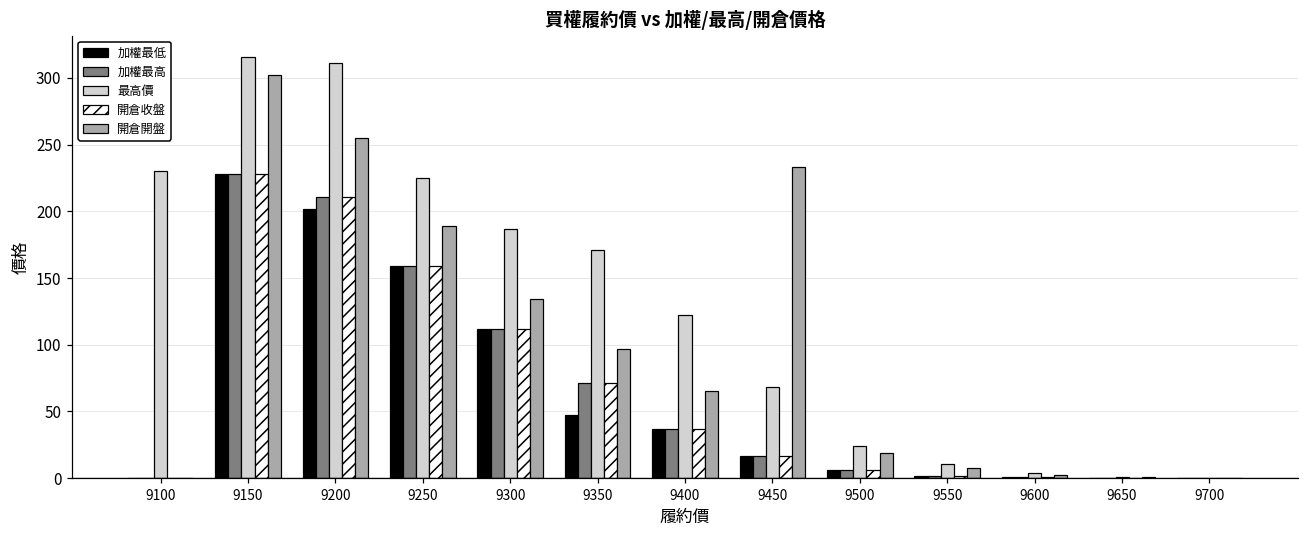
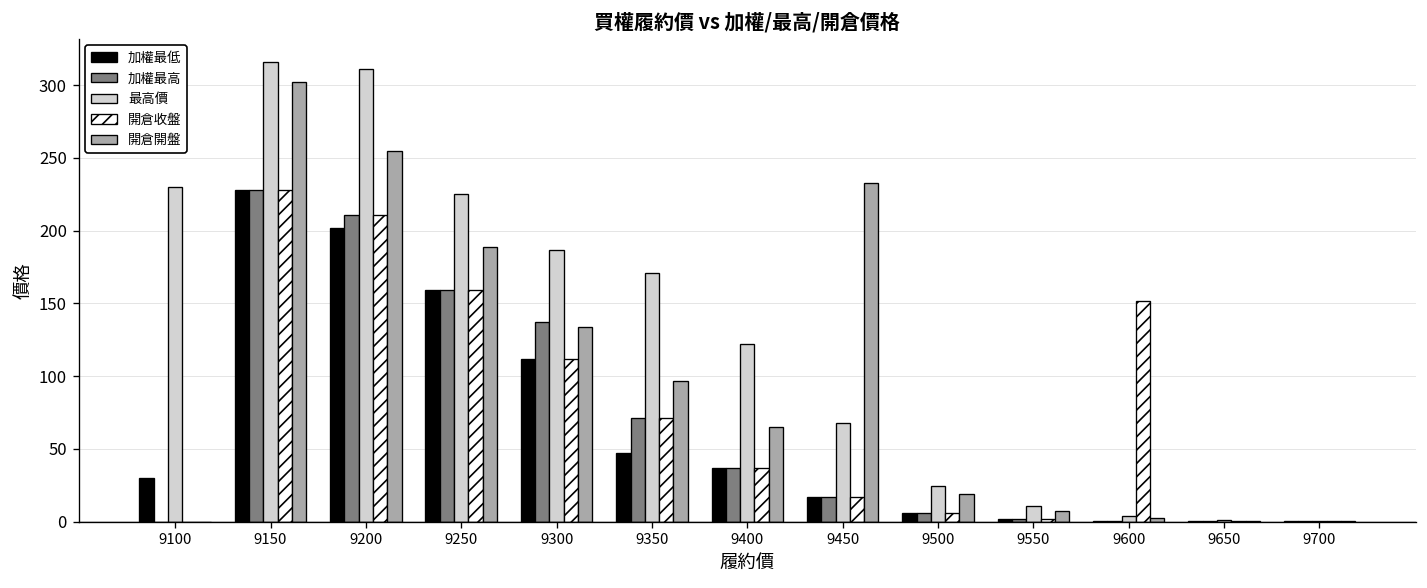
加權最低, 9100: 0 -> 30
加權最高, 9300: 112 -> 137
開倉收盤, 9600: 1 -> 152
